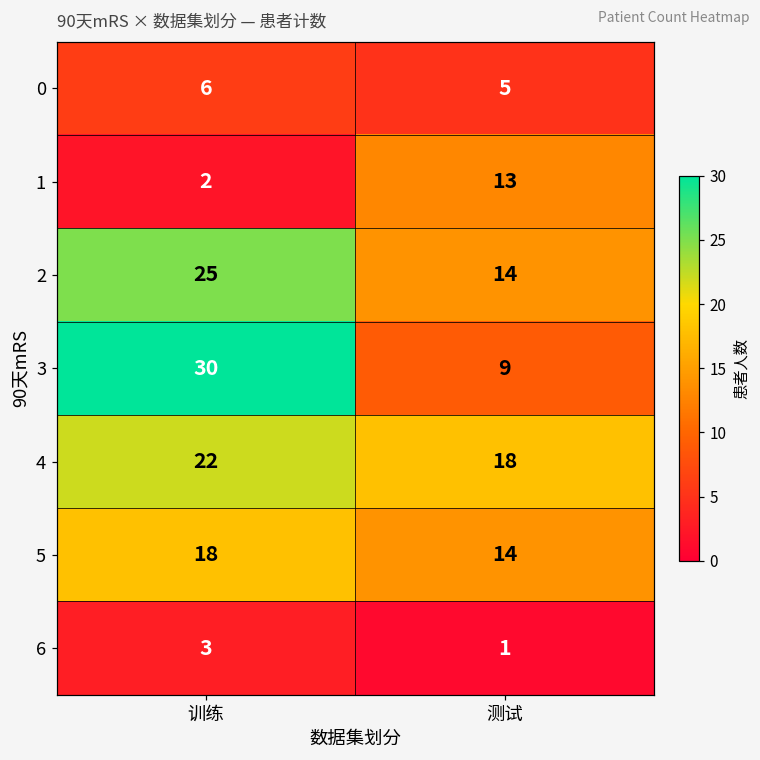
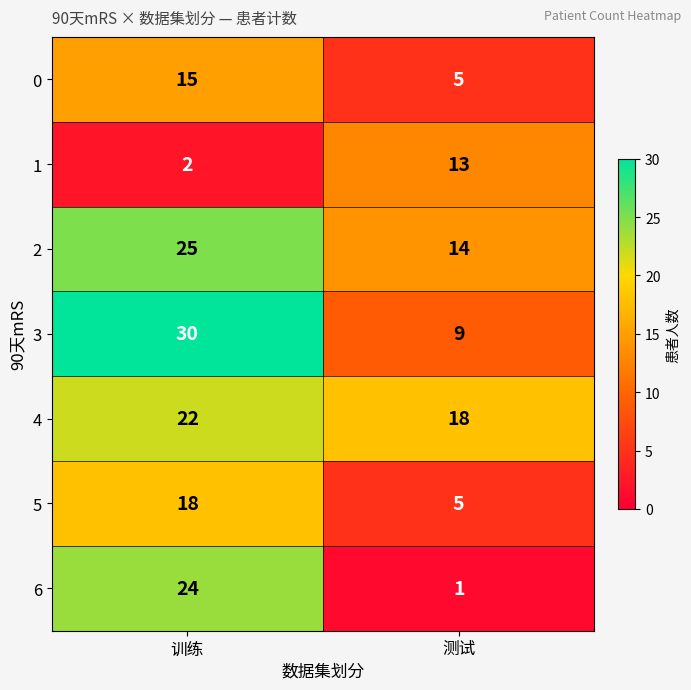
0, 训练: 6 -> 15
5, 测试: 14 -> 5
6, 训练: 3 -> 24
